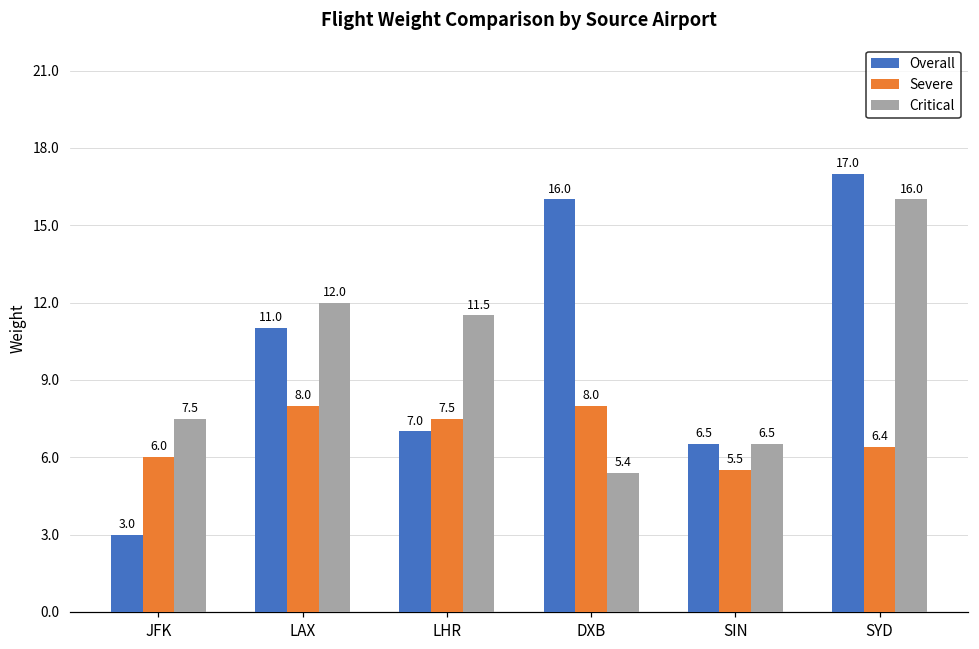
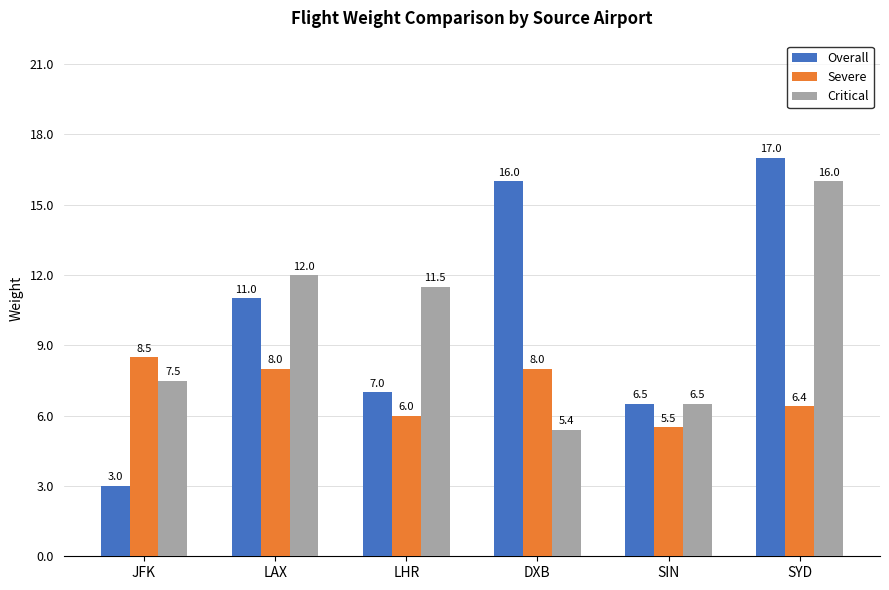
Severe, JFK: 6.0 -> 8.5
Severe, LHR: 7.5 -> 6.0
